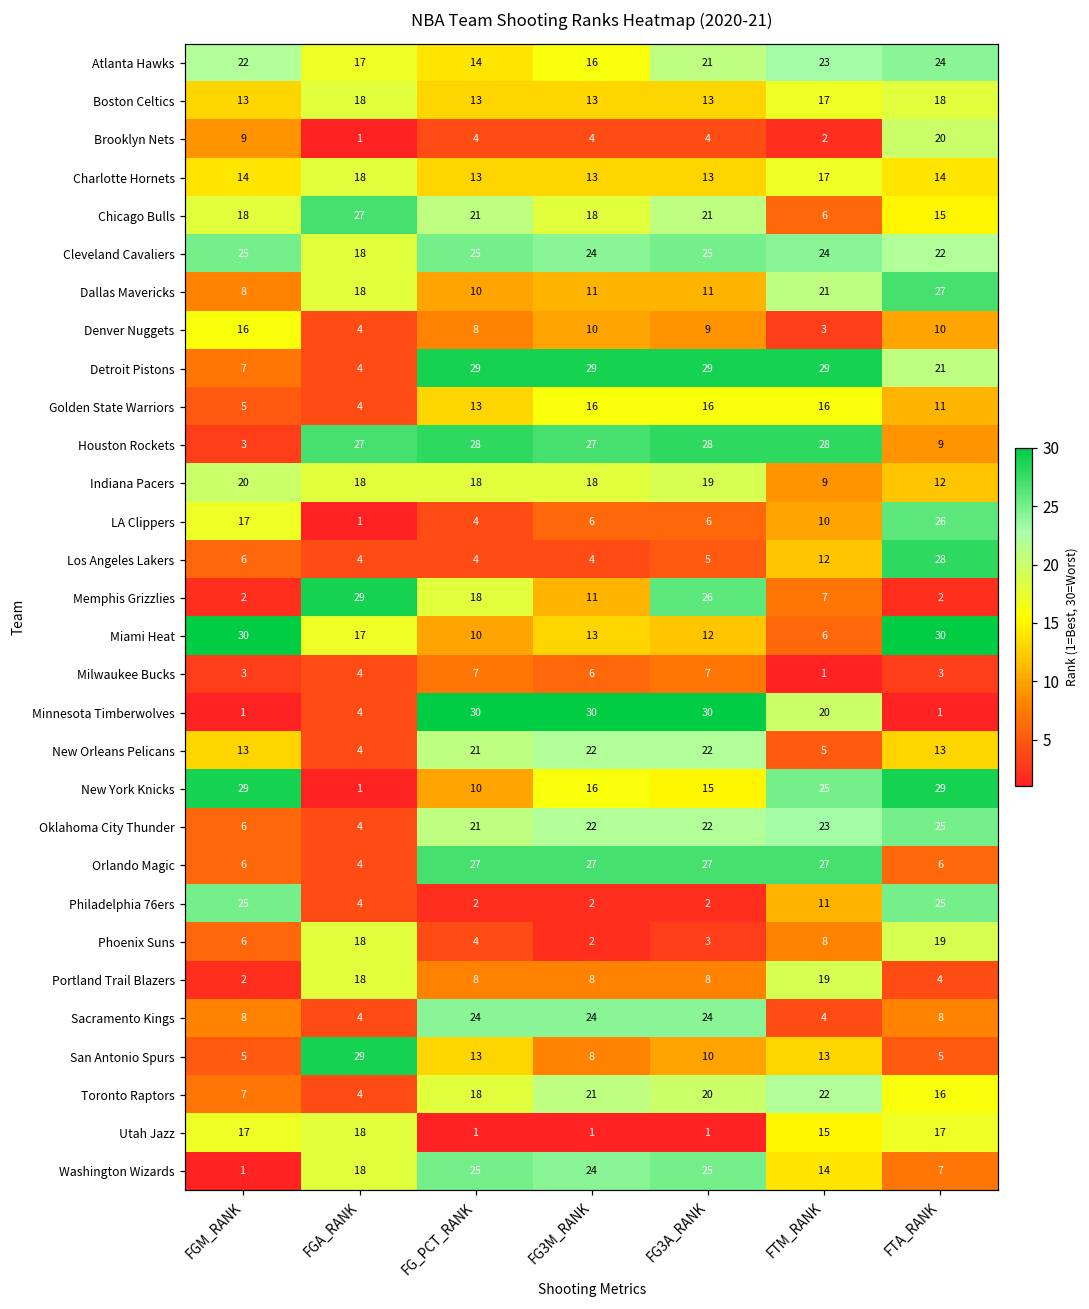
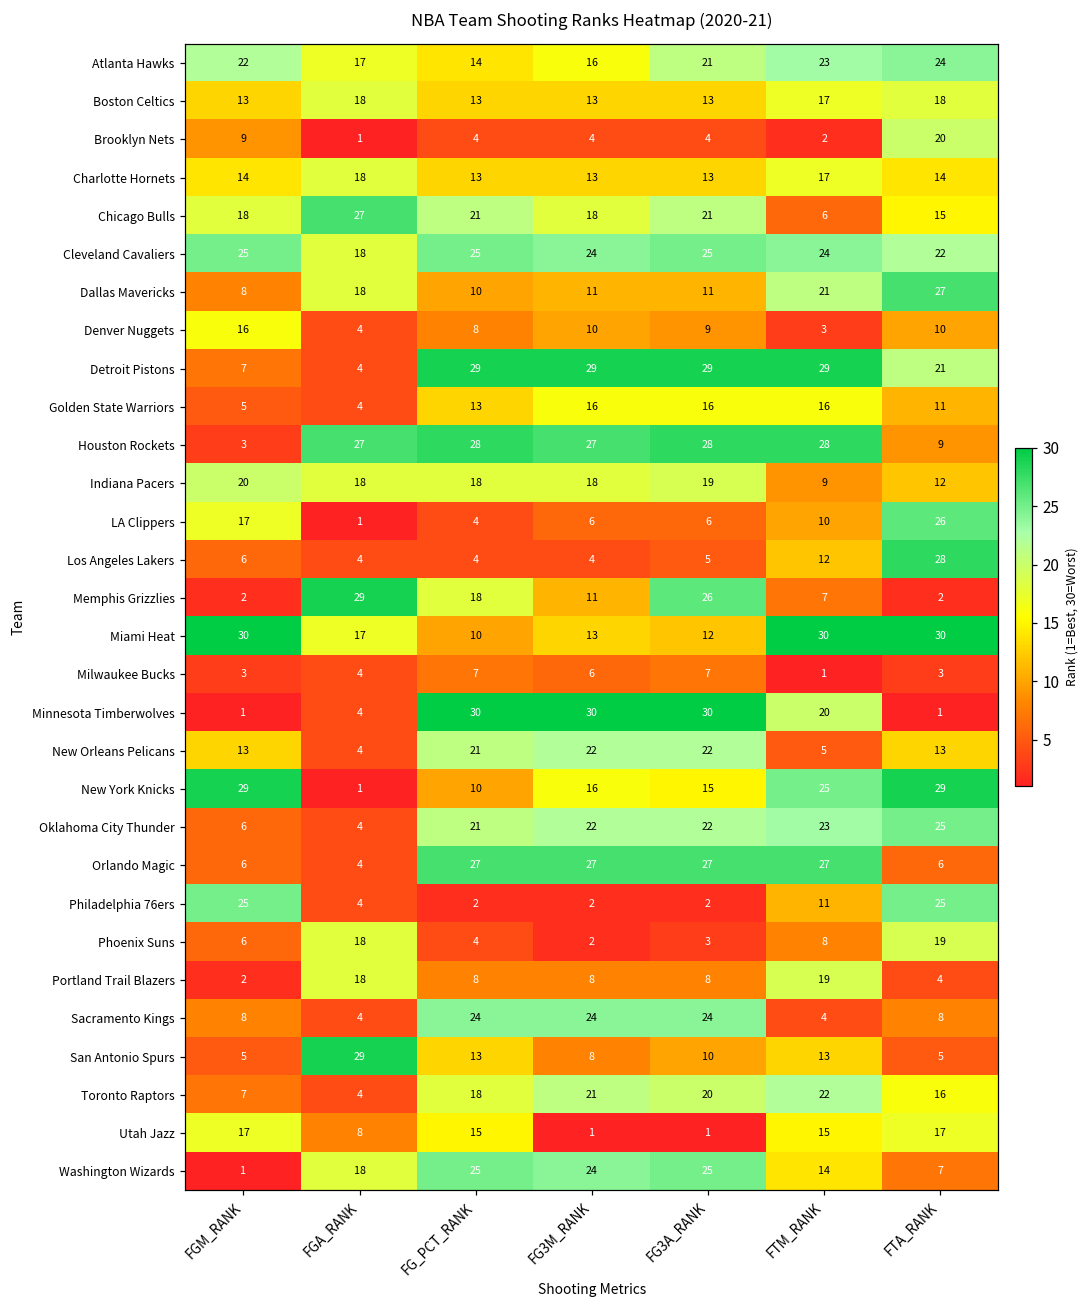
Miami Heat, FTM_RANK: 6 -> 30
Utah Jazz, FGA_RANK: 18 -> 8
Utah Jazz, FG_PCT_RANK: 1 -> 15
